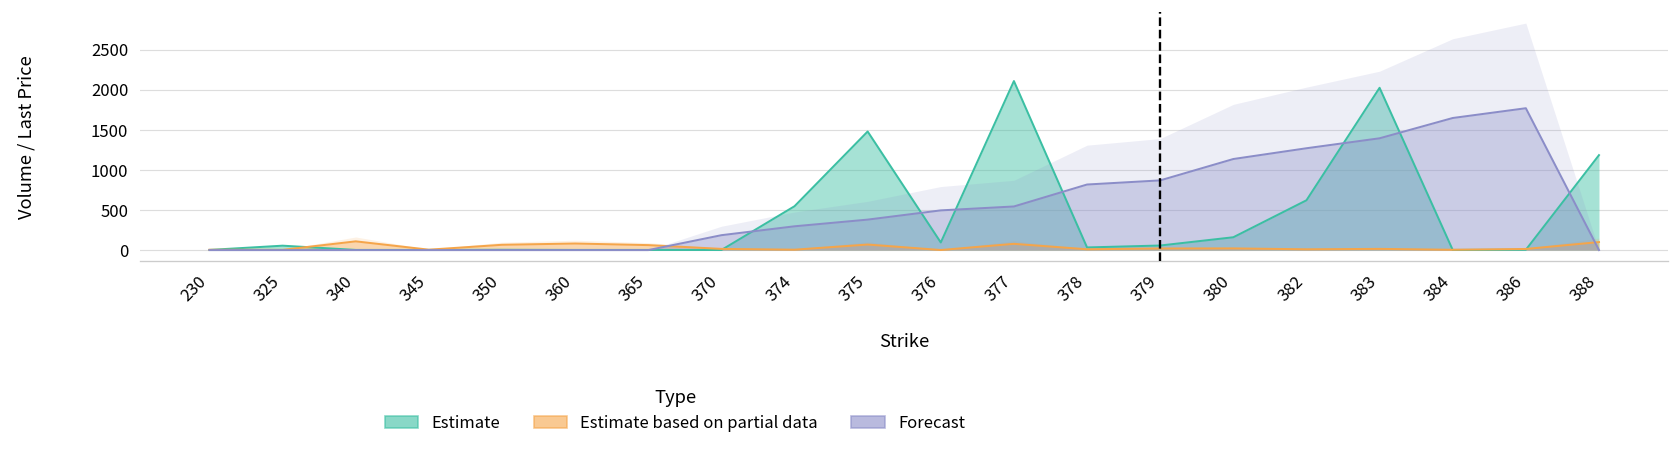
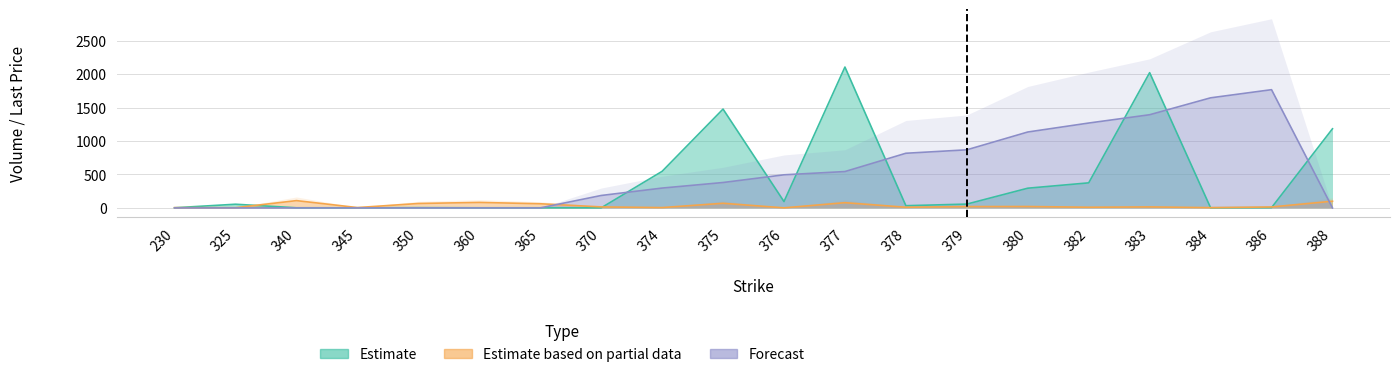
Estimate, 380: 200 -> 300
Estimate, 382: 600 -> 400
